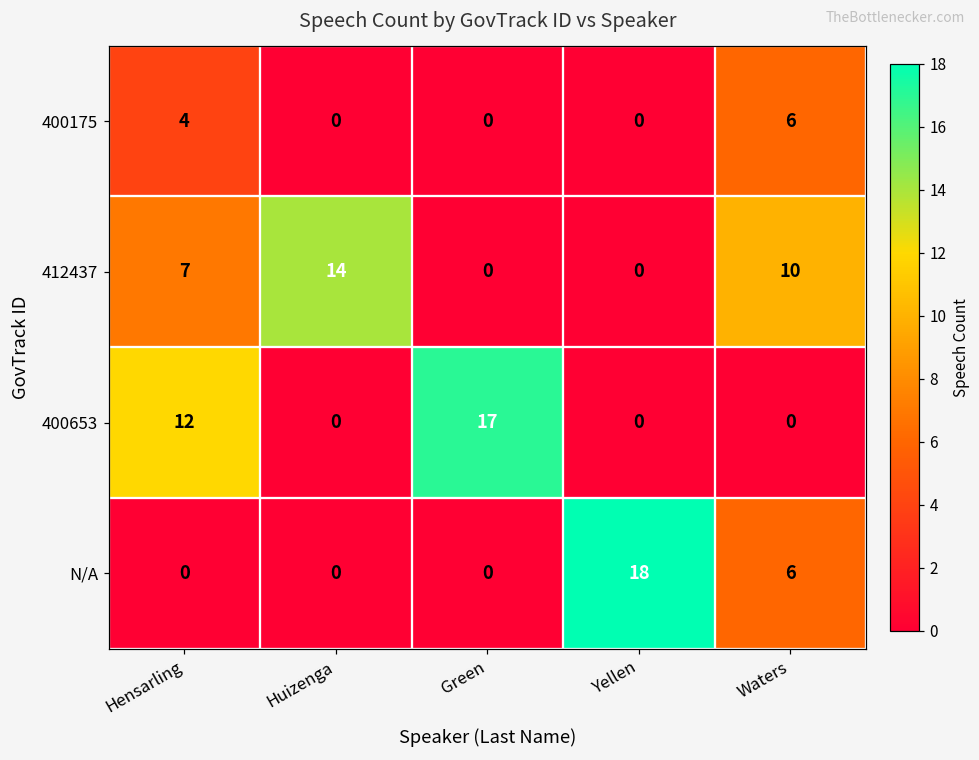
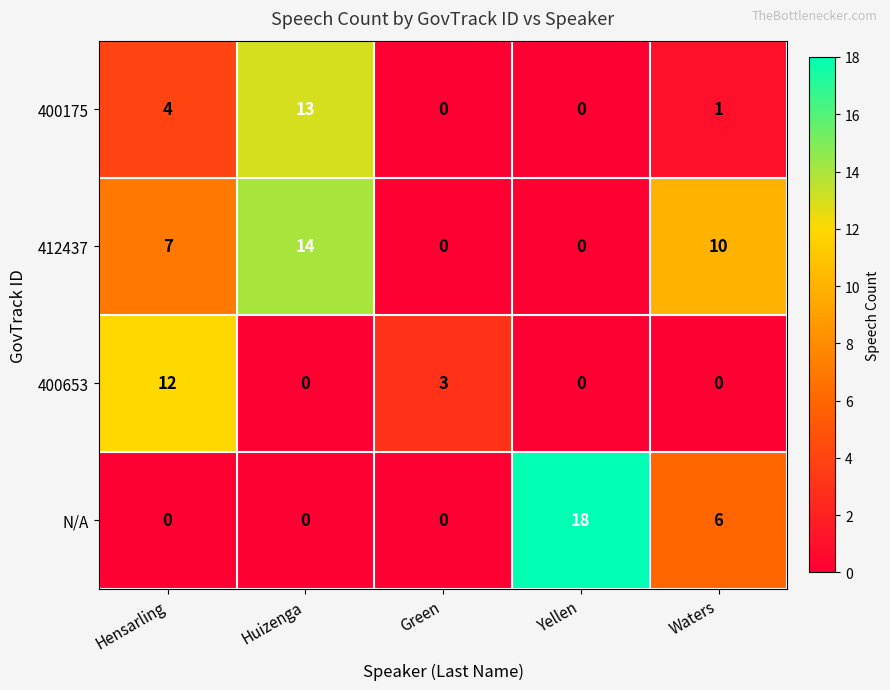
400175, Huizenga: 0 -> 13
400175, Waters: 6 -> 1
400653, Green: 17 -> 3
